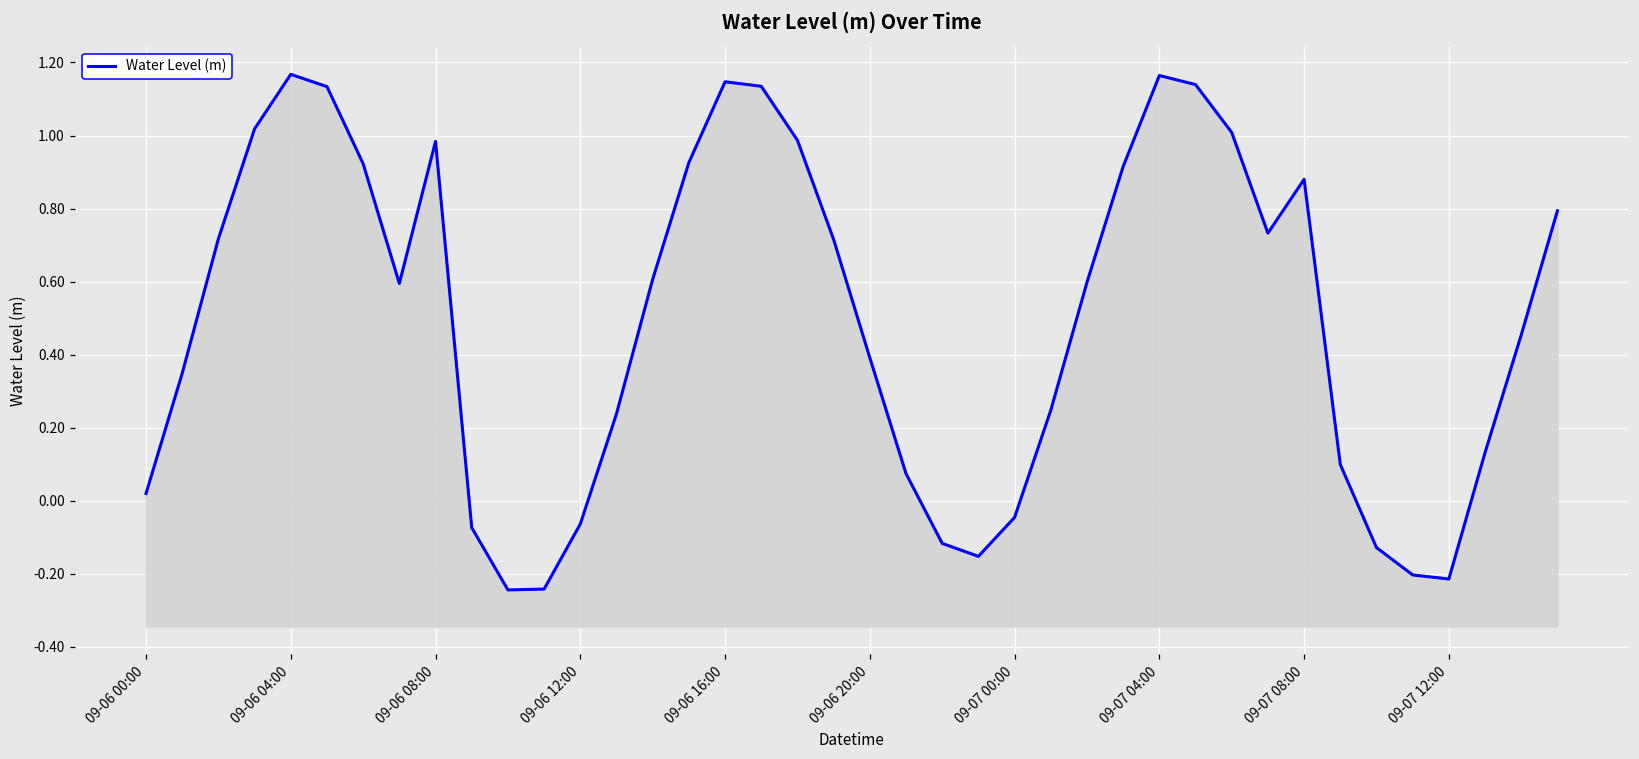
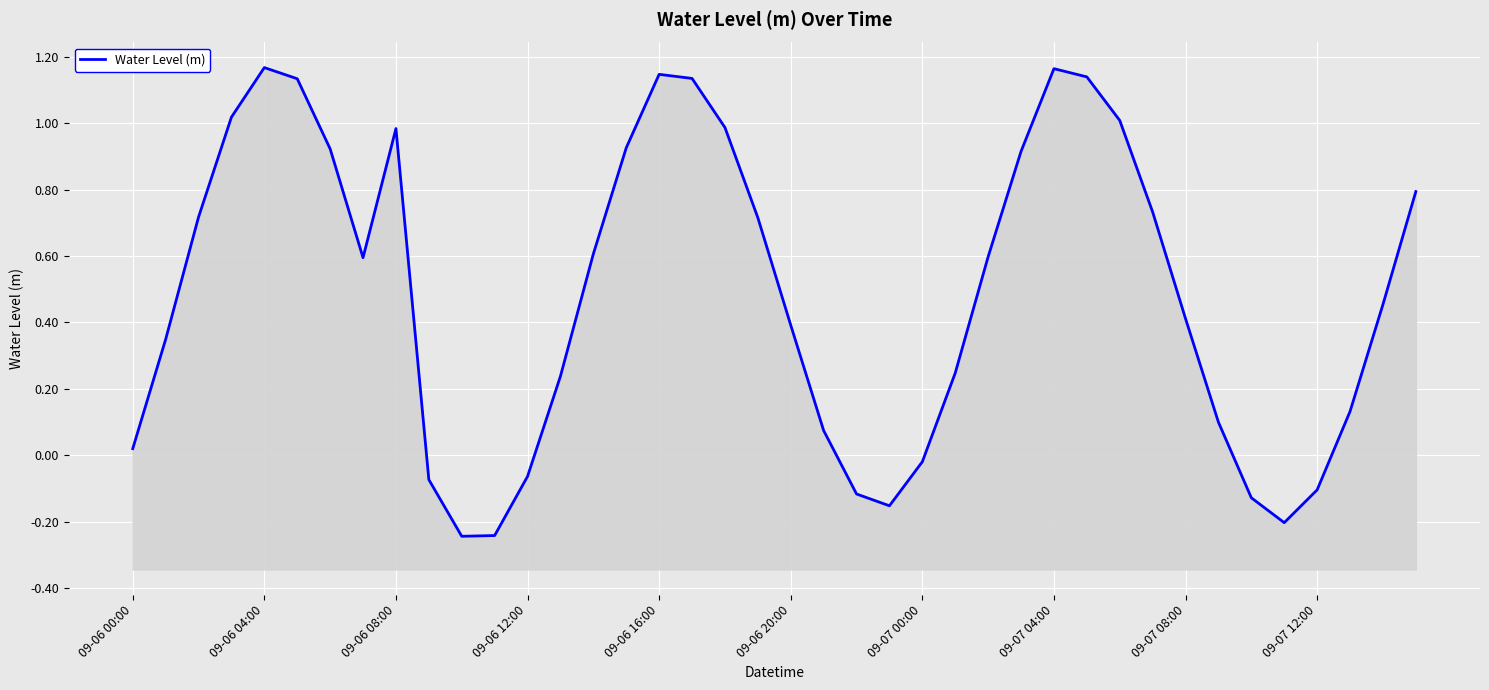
09-07 00:00: -0.05 -> -0.02
09-07 08:00: 0.88 -> 0.41
09-07 12:00: -0.21 -> -0.10
